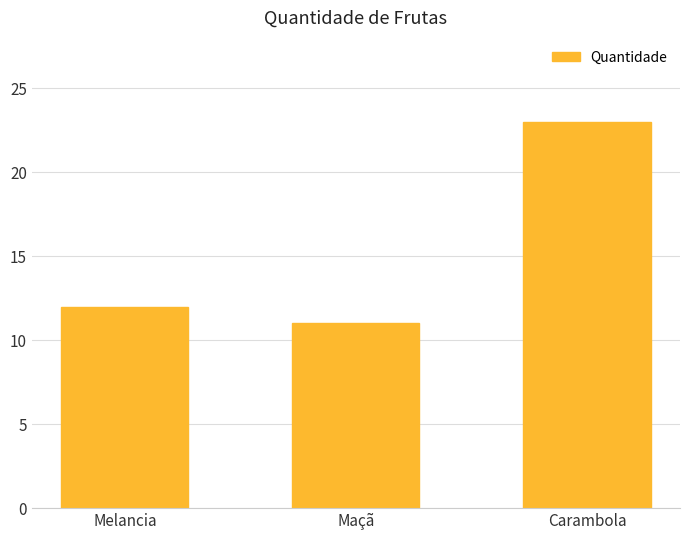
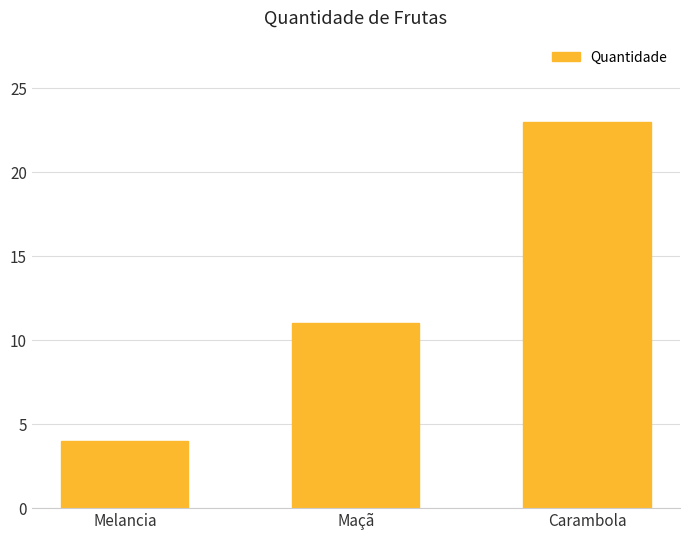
Melancia: 12 -> 4
